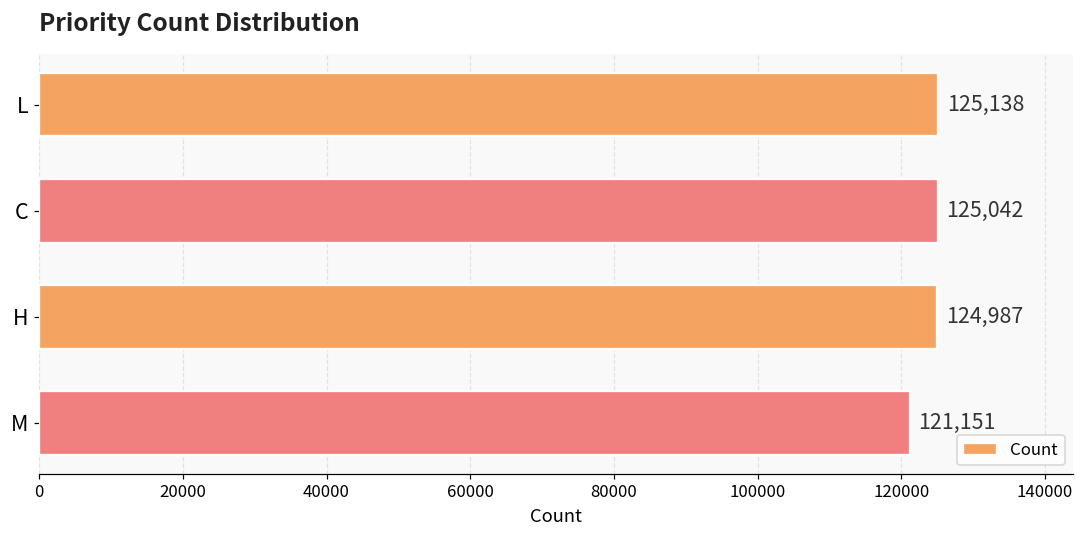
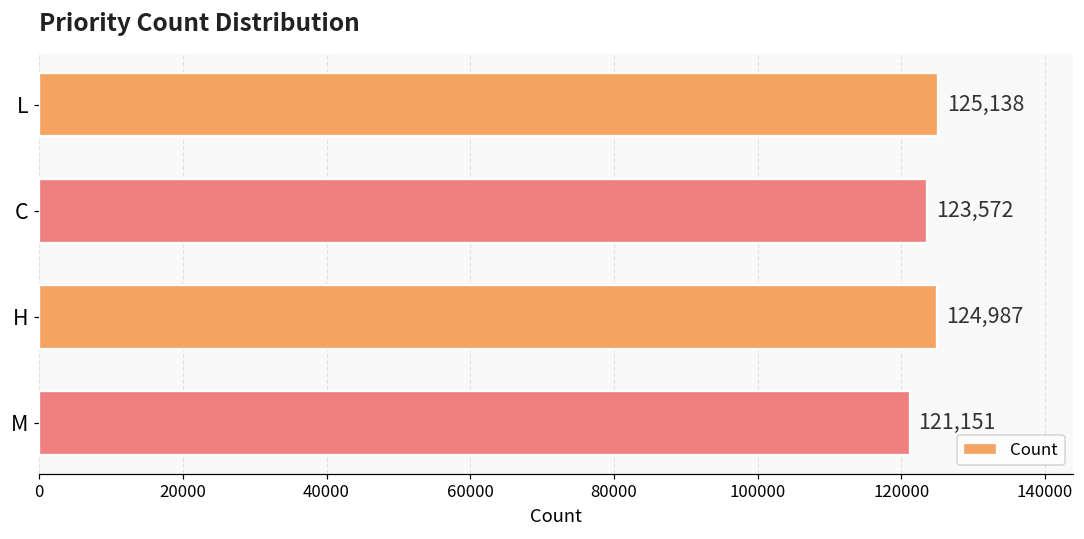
C: 125,042 -> 123,572
